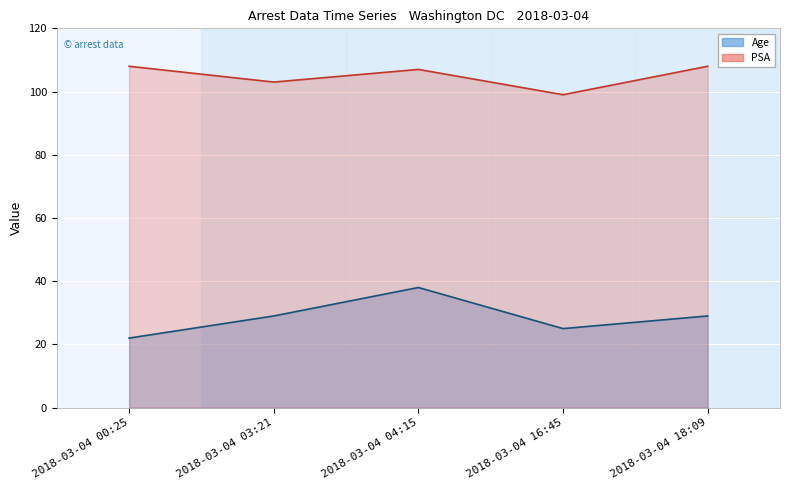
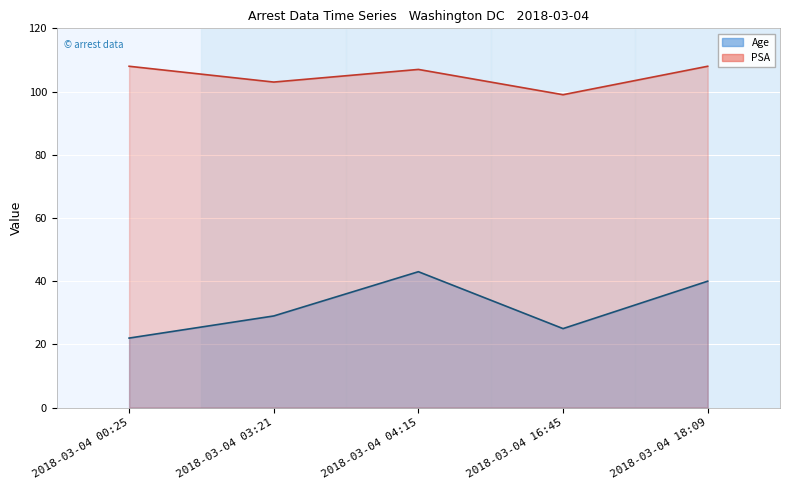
Age, 2018-03-04 04:15: 38 -> 43
Age, 2018-03-04 18:09: 29 -> 40
